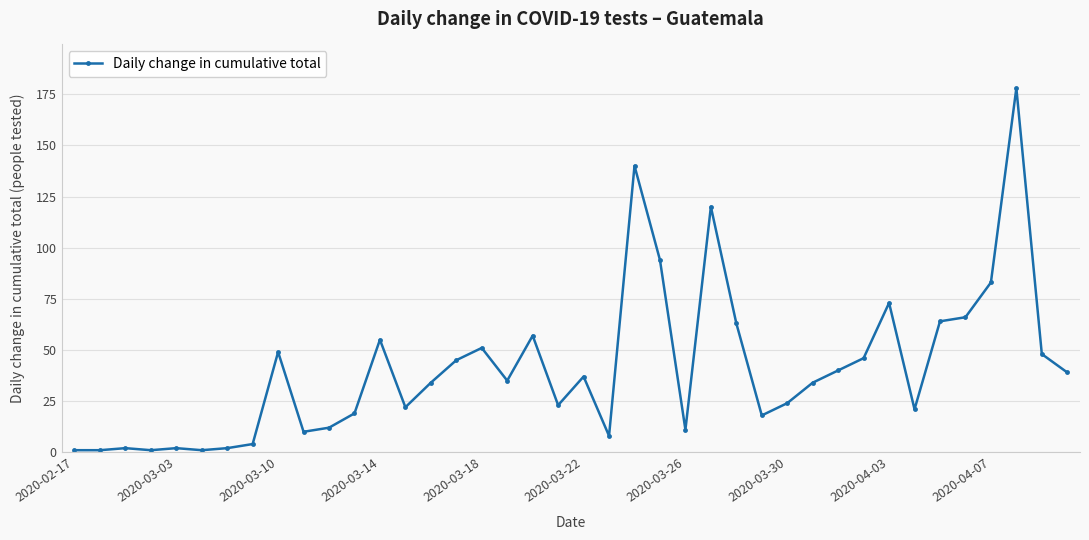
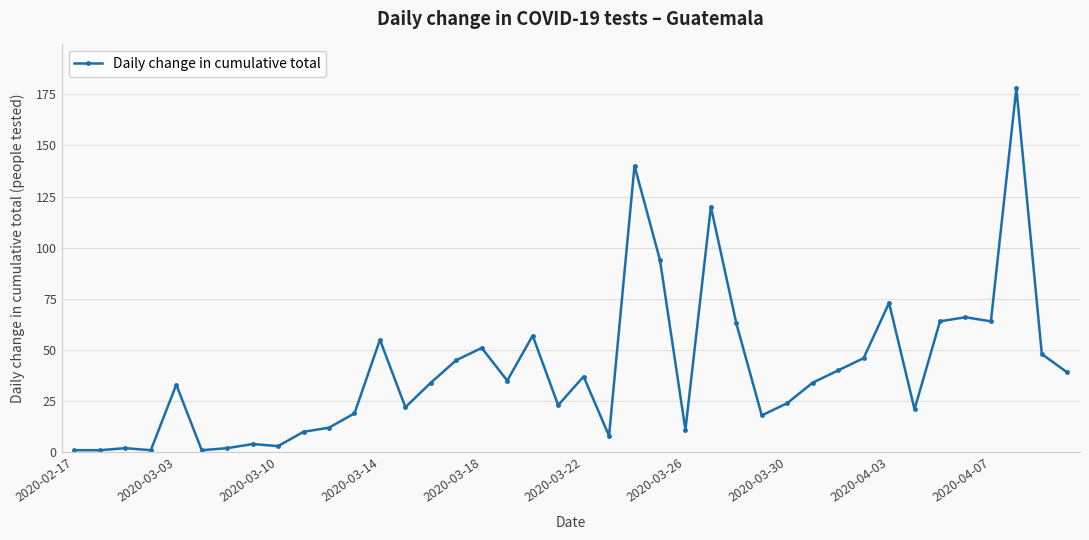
2020-03-03: 2 -> 33
2020-03-10: 49 -> 3
2020-04-07: 83 -> 64
